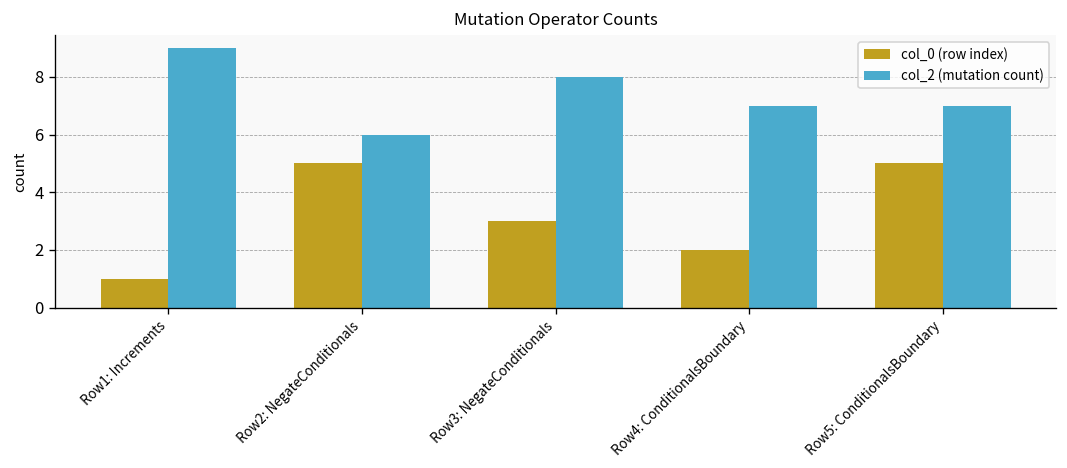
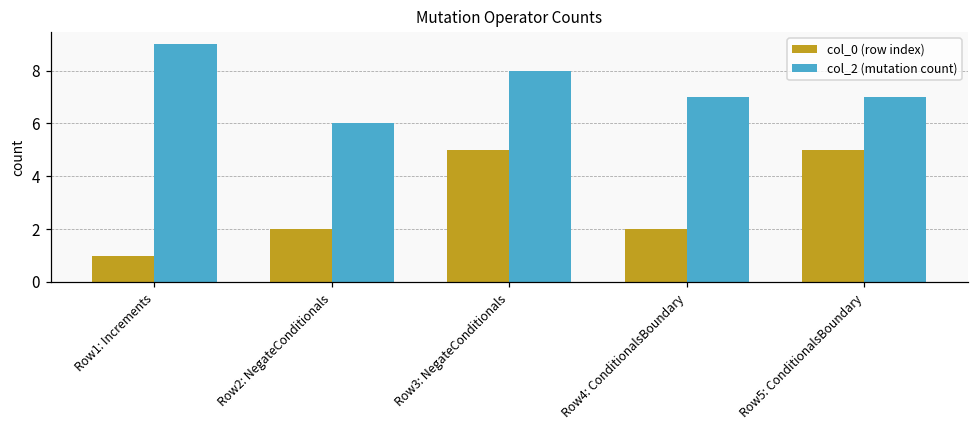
col_0 (row index), Row2: NegateConditionals: 5 -> 2
col_0 (row index), Row3: NegateConditionals: 3 -> 5
